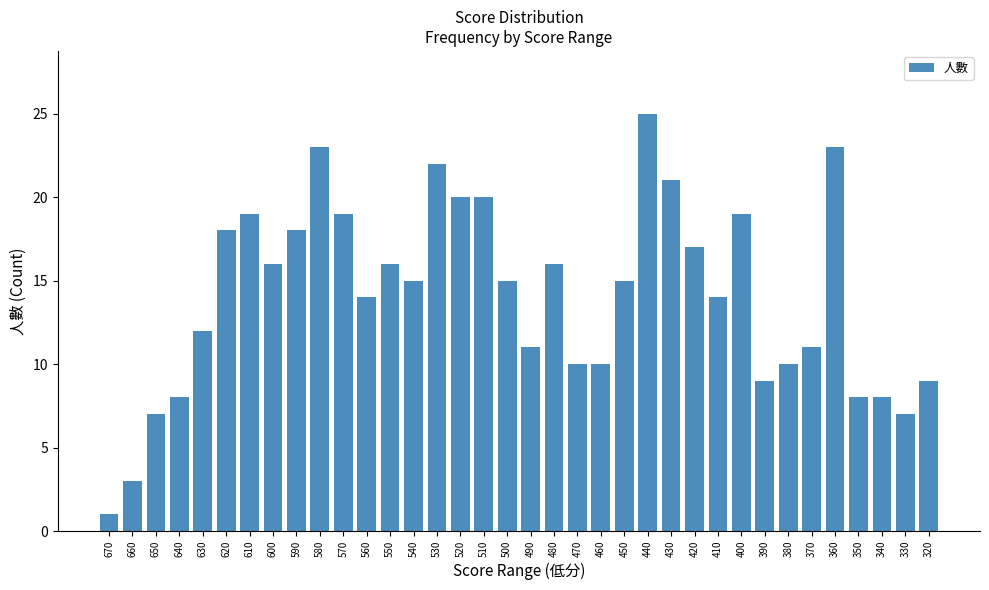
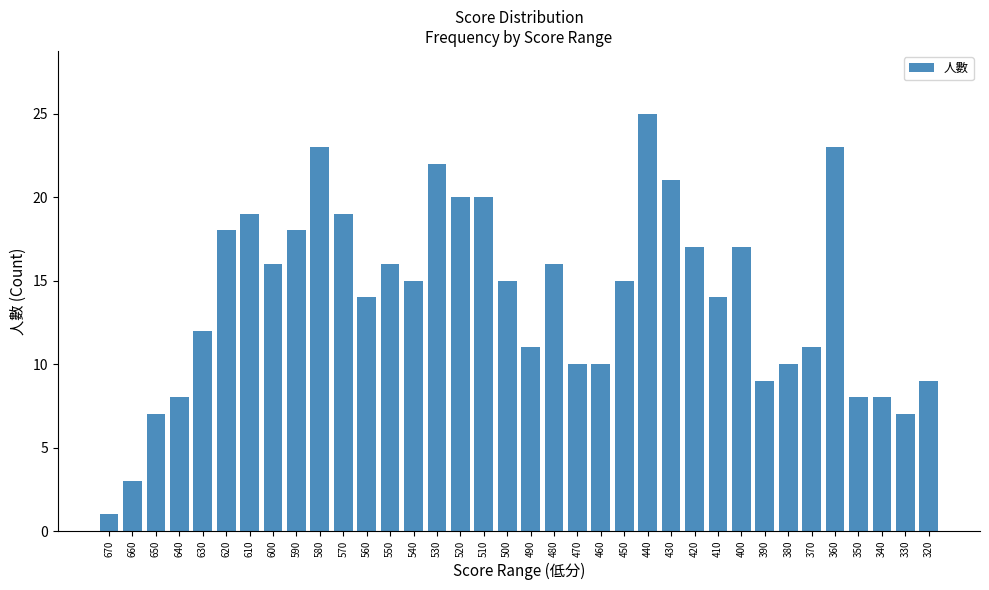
400: 19 -> 17
